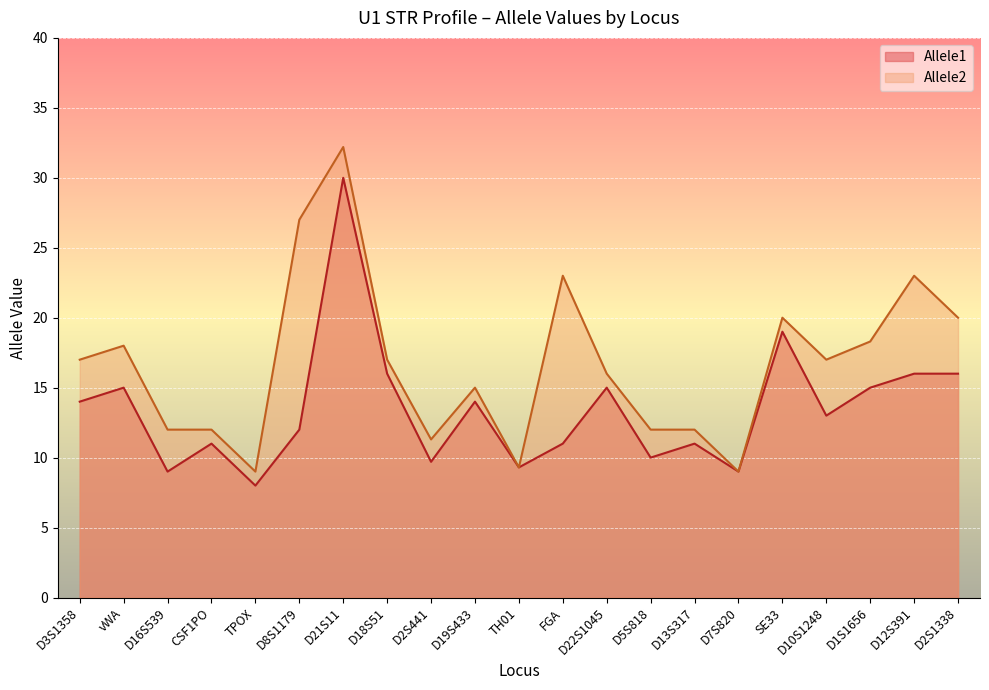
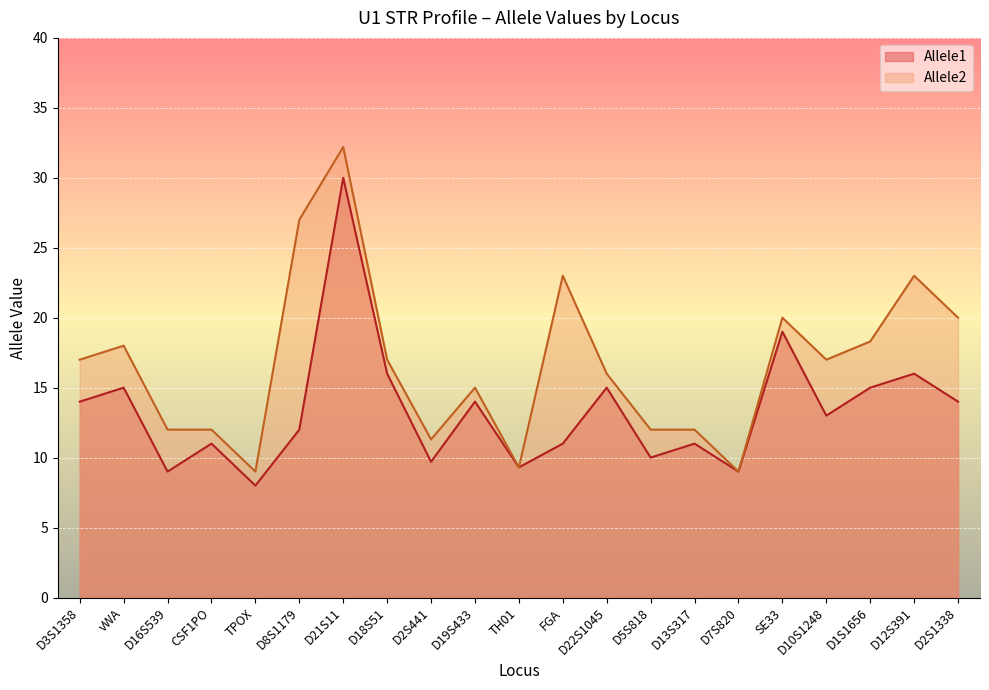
Allele1, D2S1338: 16 -> 14
